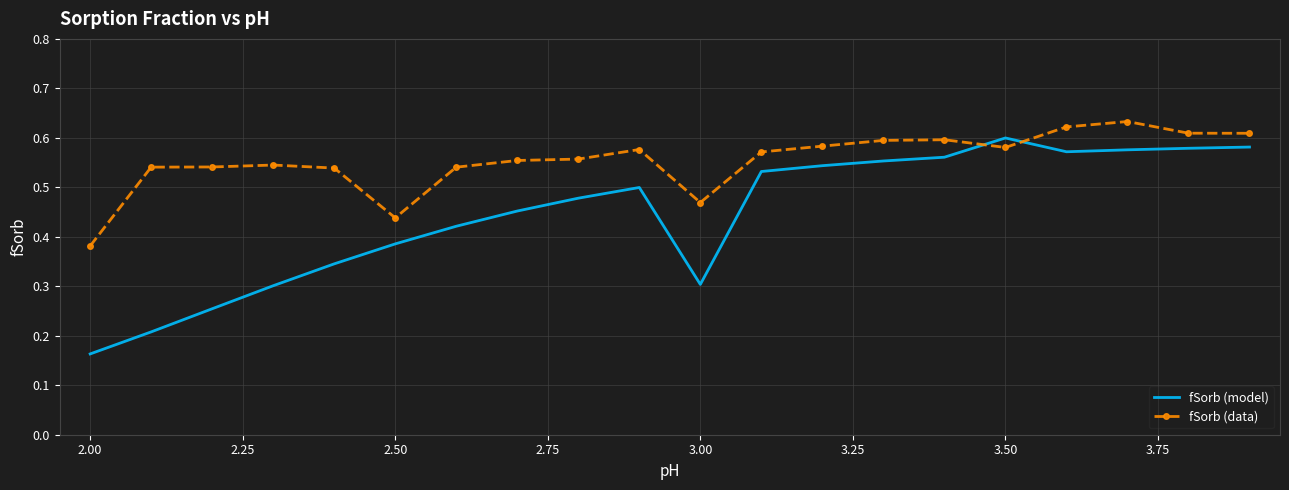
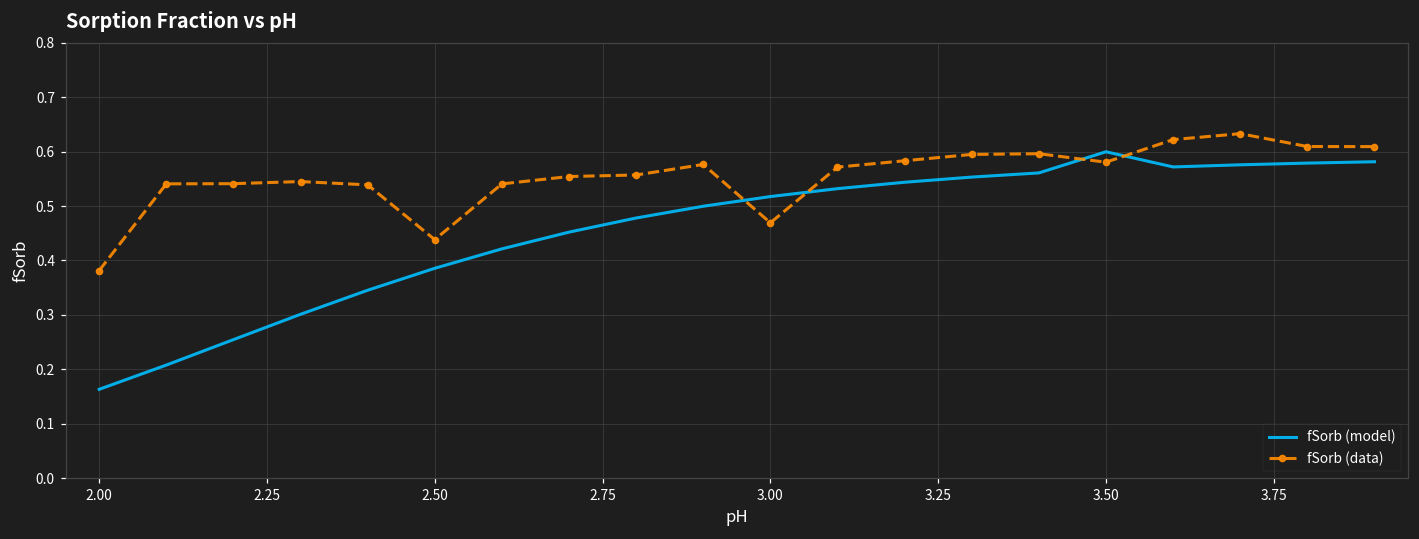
fSorb (model), 3.00: 0.30 -> 0.52
